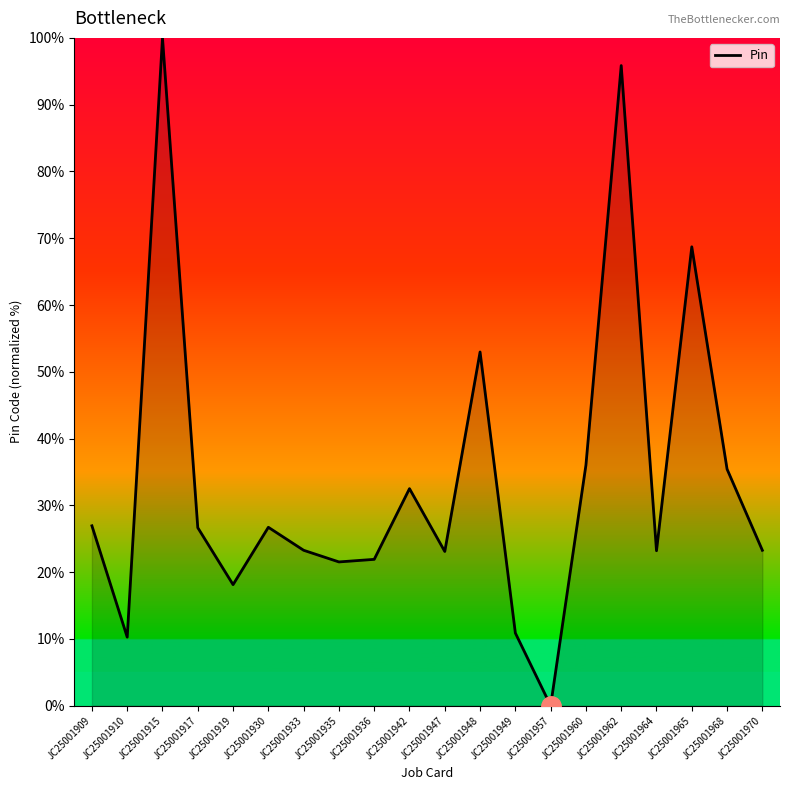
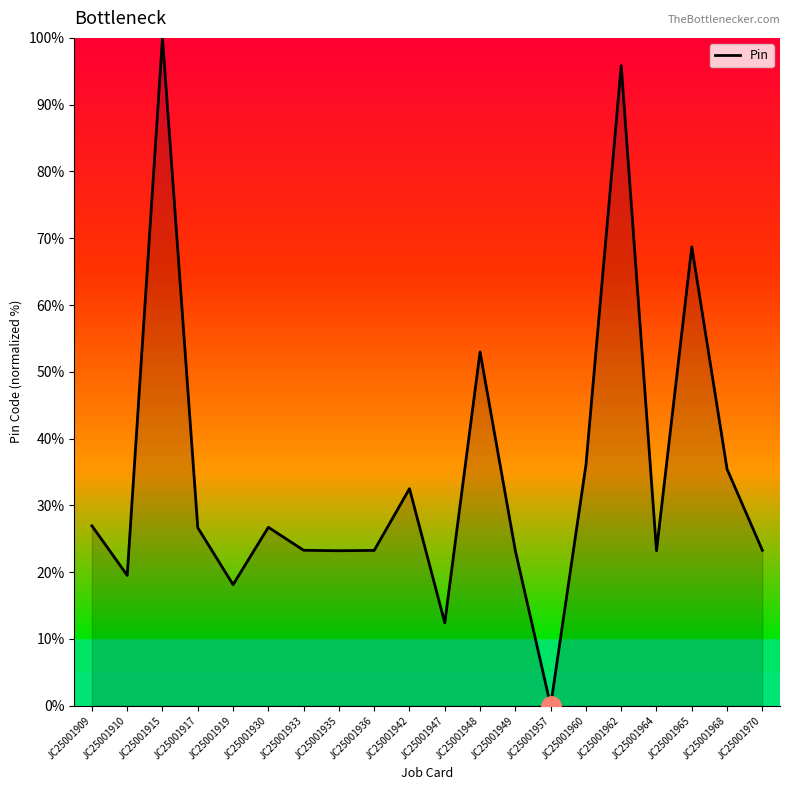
Pin, JC25001910: 10% -> 20%
Pin, JC25001935: 22% -> 23%
Pin, JC25001936: 22% -> 23%
Pin, JC25001947: 23% -> 12%
Pin, JC25001949: 11% -> 23%
